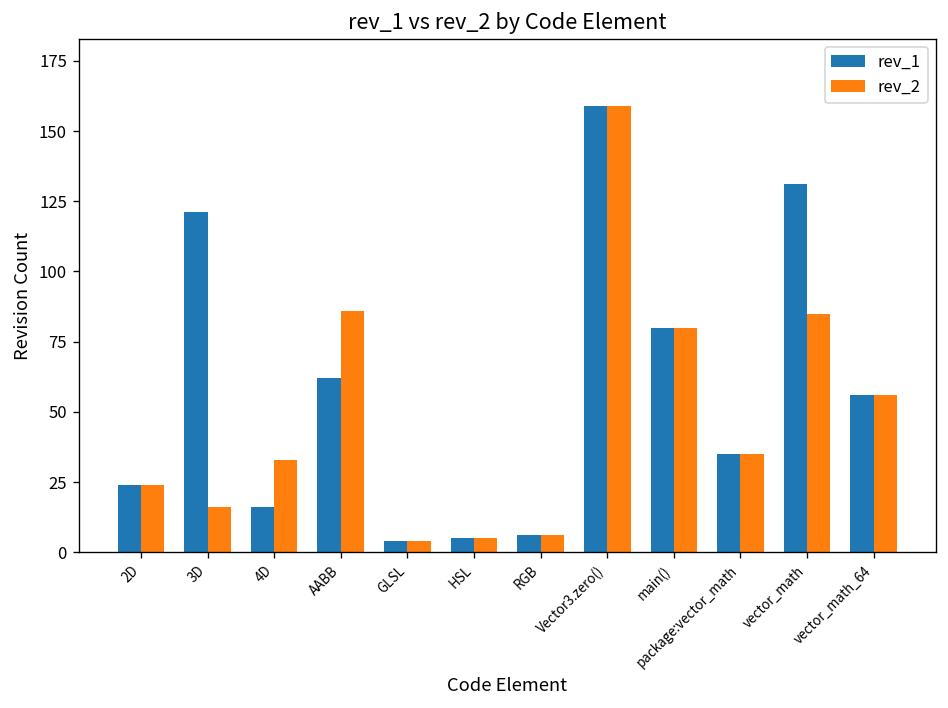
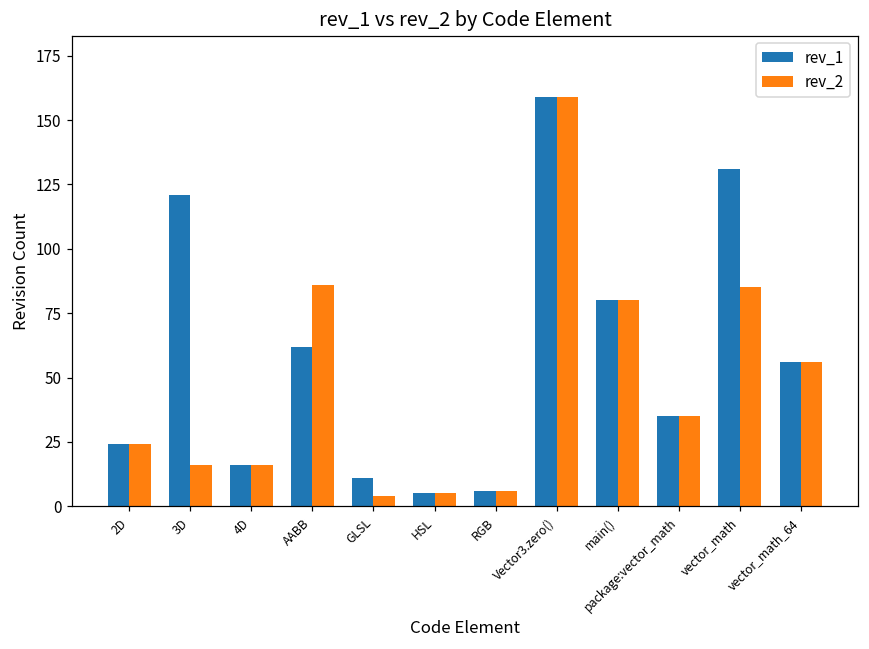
rev_2, 4D: 33 -> 16
rev_1, GLSL: 4 -> 11
